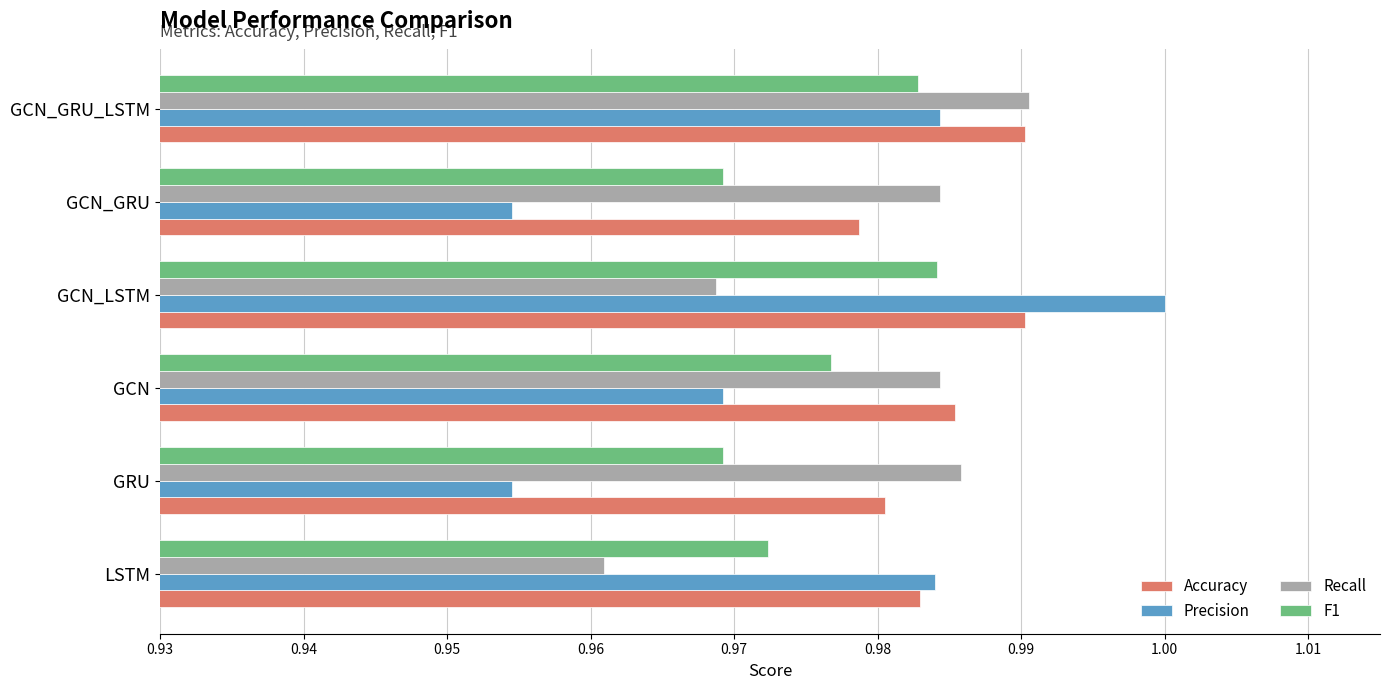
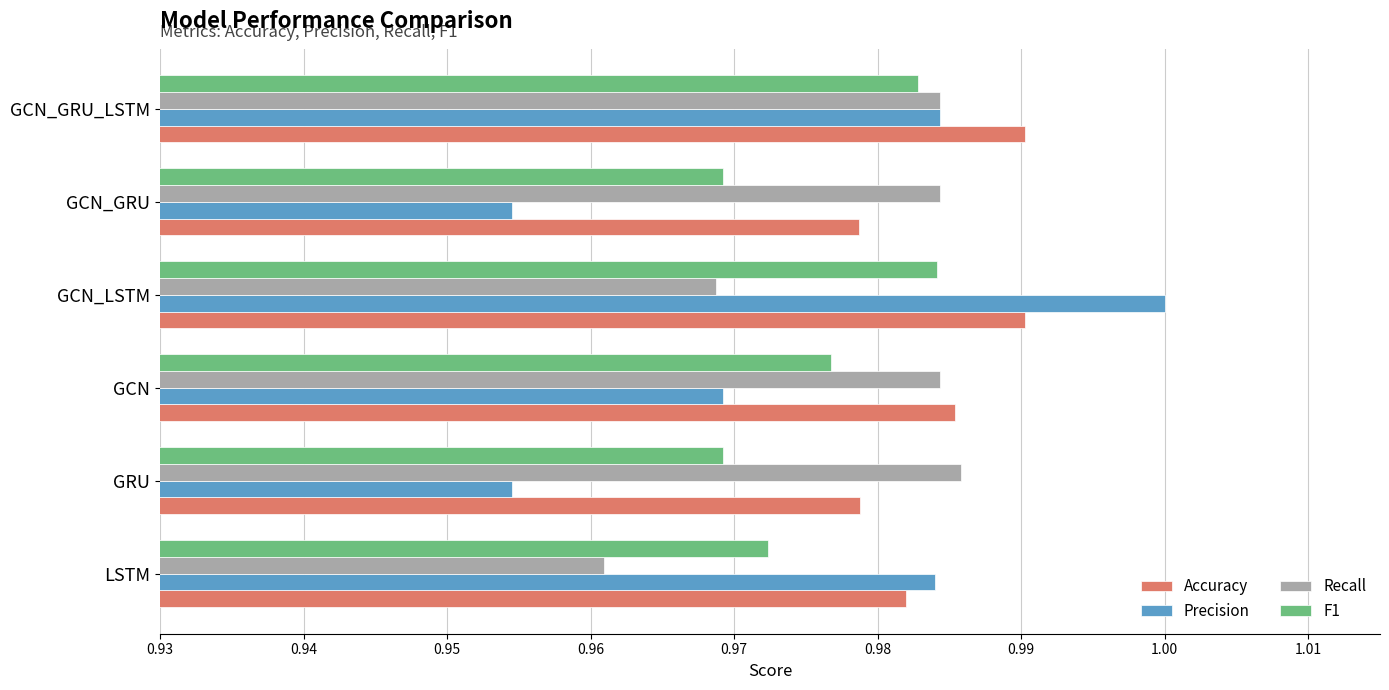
Recall, GCN_GRU_LSTM: 0.9905 -> 0.9844
Accuracy, GRU: 0.9805 -> 0.9788
Accuracy, LSTM: 0.9829 -> 0.9820
